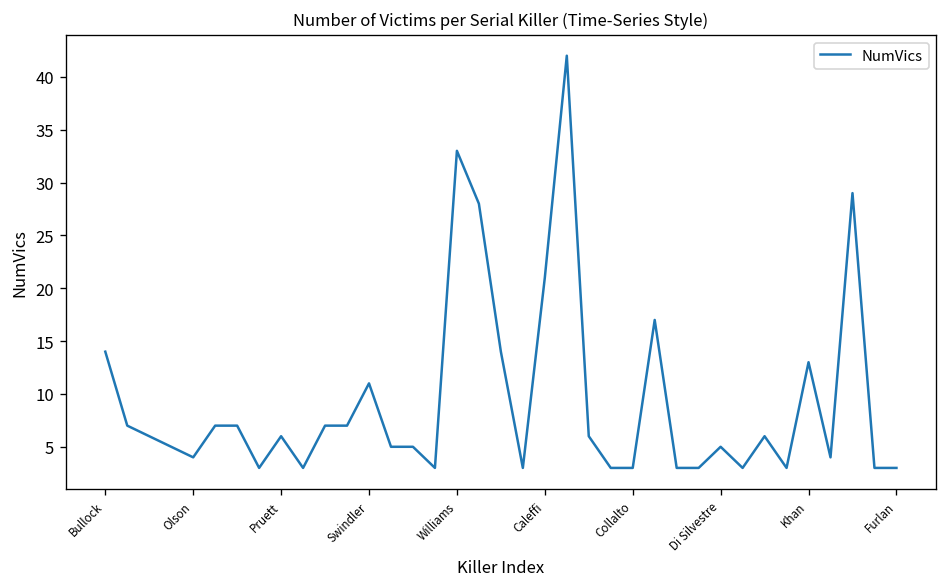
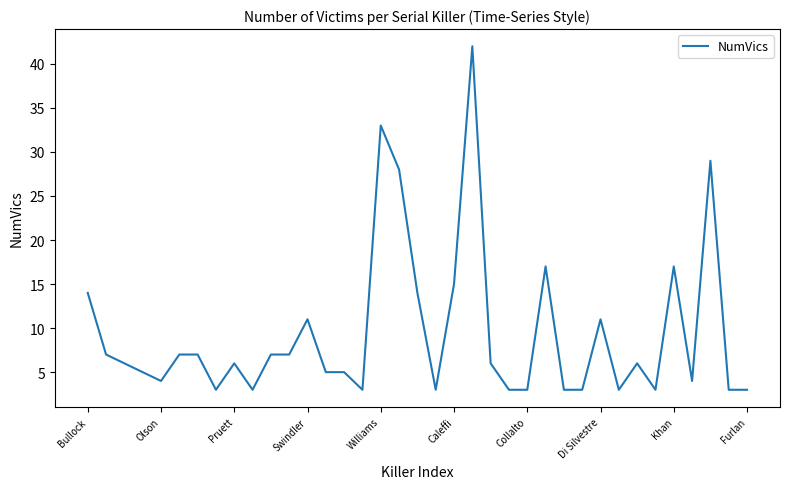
Caleffi: 21 -> 15
Di Silvestre: 5 -> 11
Khan: 13 -> 17
